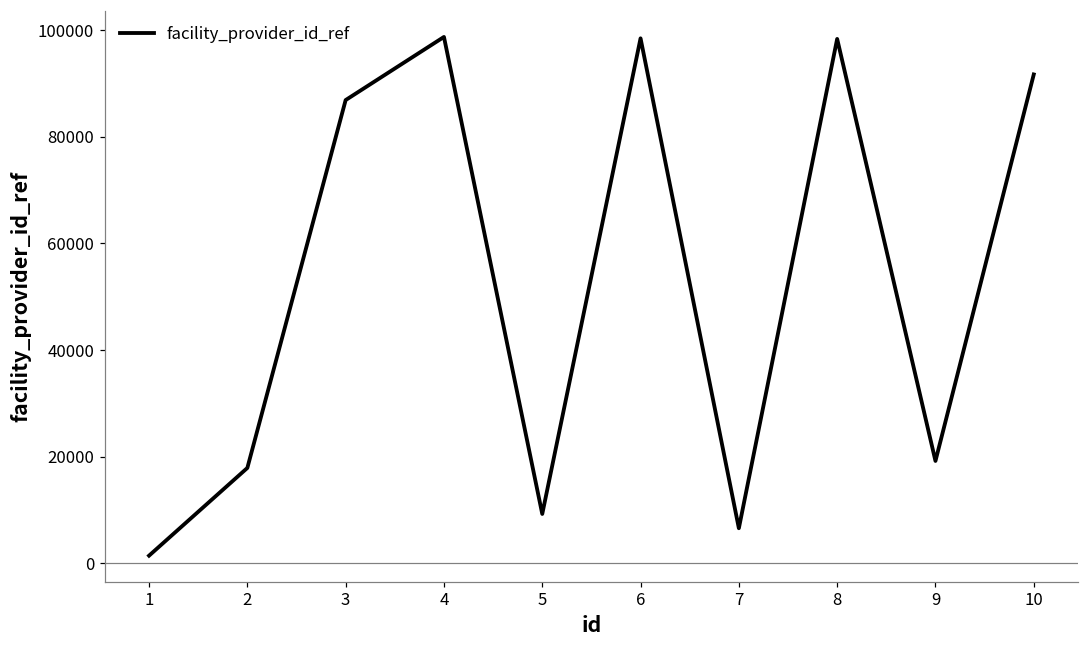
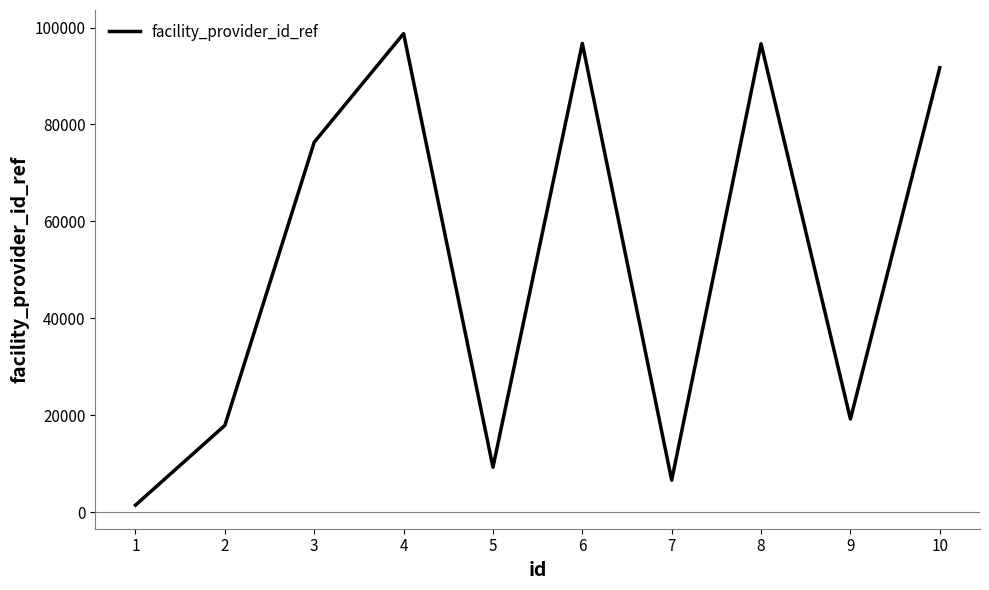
3: 87000 -> 76000
6: 98000 -> 97000
8: 98000 -> 97000
